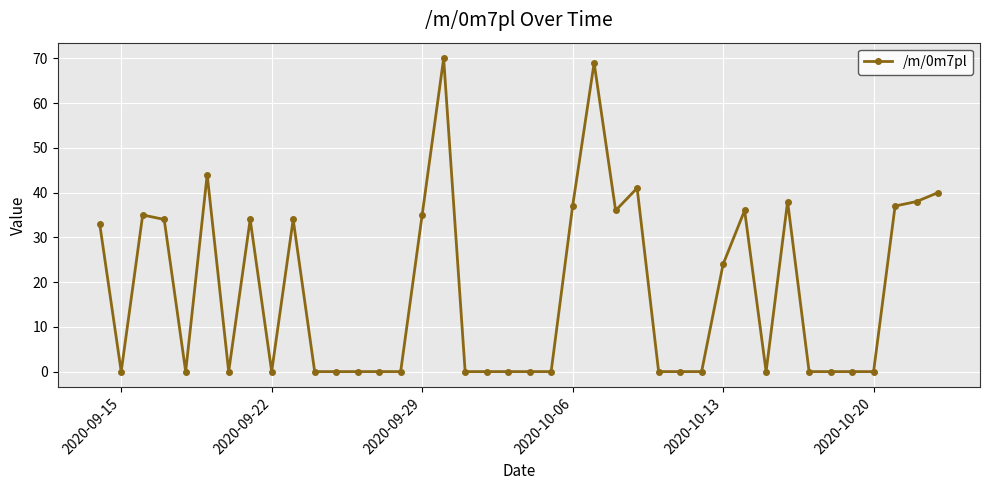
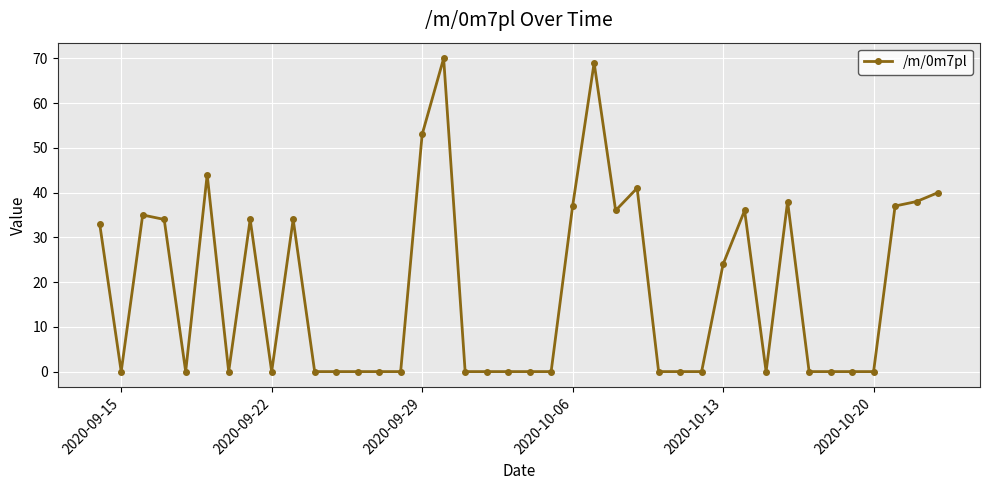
2020-09-29: 35 -> 53
